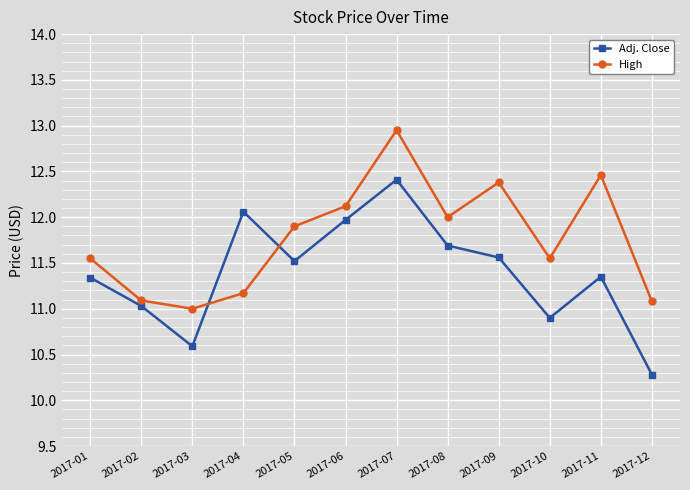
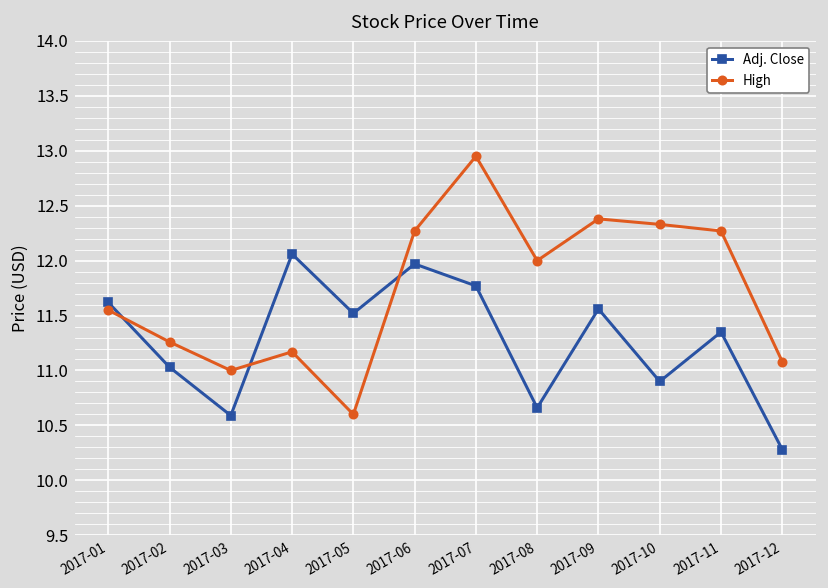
Adj. Close, 2017-01: 11.3 -> 11.6
High, 2017-02: 11.1 -> 11.3
High, 2017-05: 11.9 -> 10.6
High, 2017-06: 12.1 -> 12.3
Adj. Close, 2017-07: 12.4 -> 11.8
Adj. Close, 2017-08: 11.7 -> 10.7
High, 2017-10: 11.6 -> 12.3
High, 2017-11: 12.5 -> 12.3
